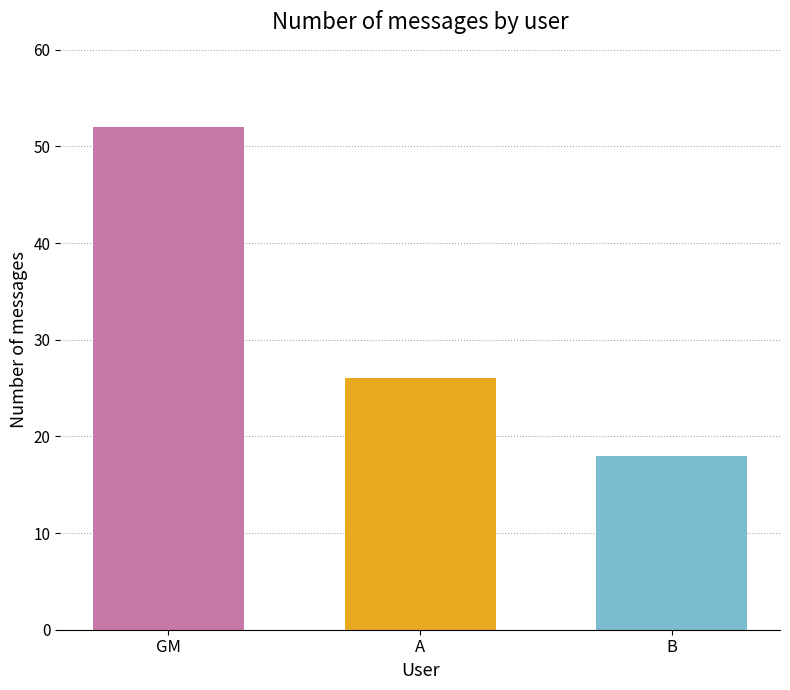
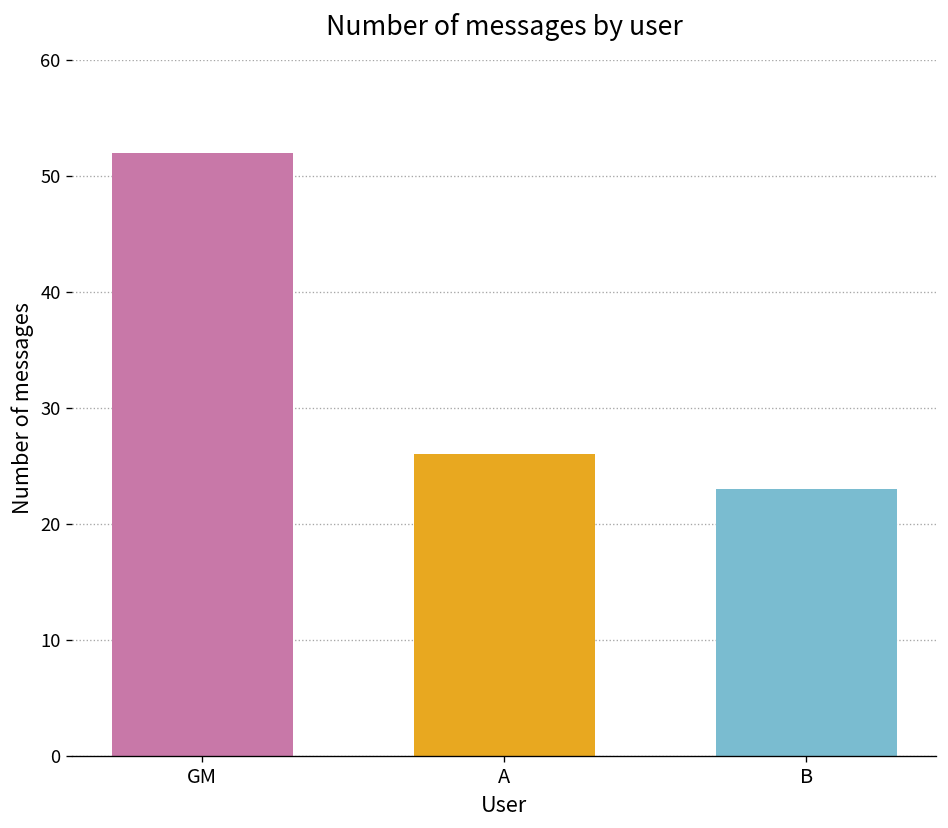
B: 18 -> 23
